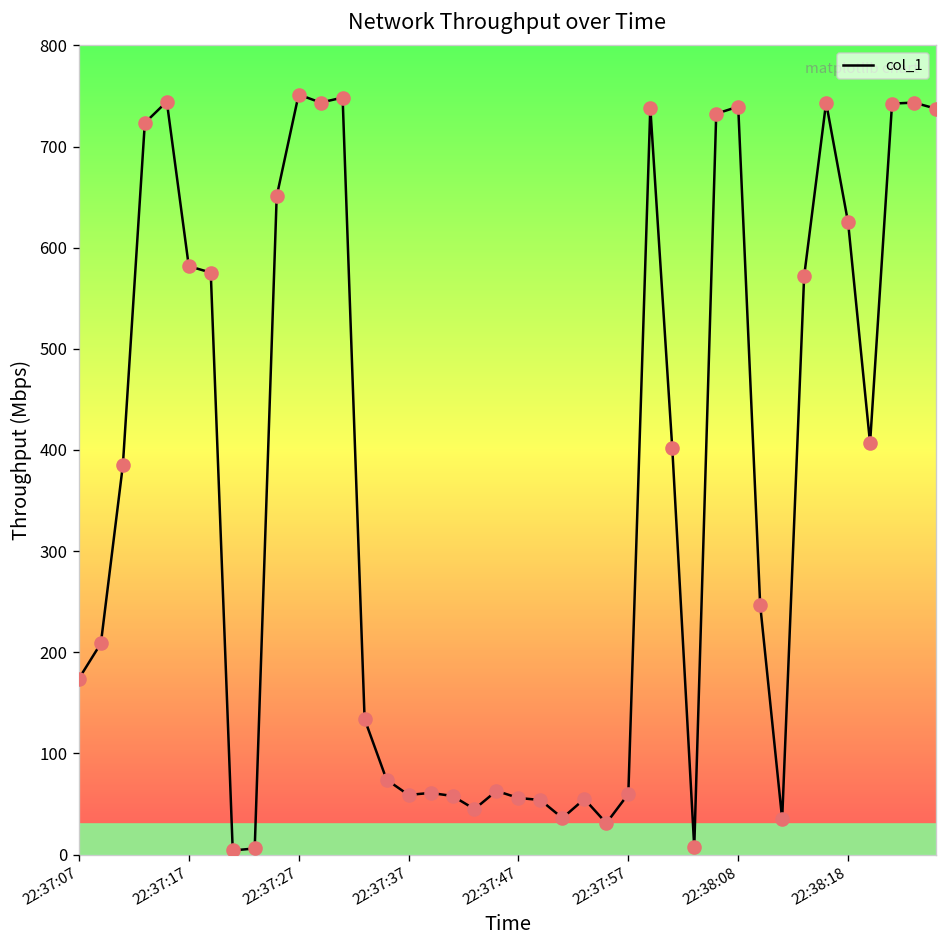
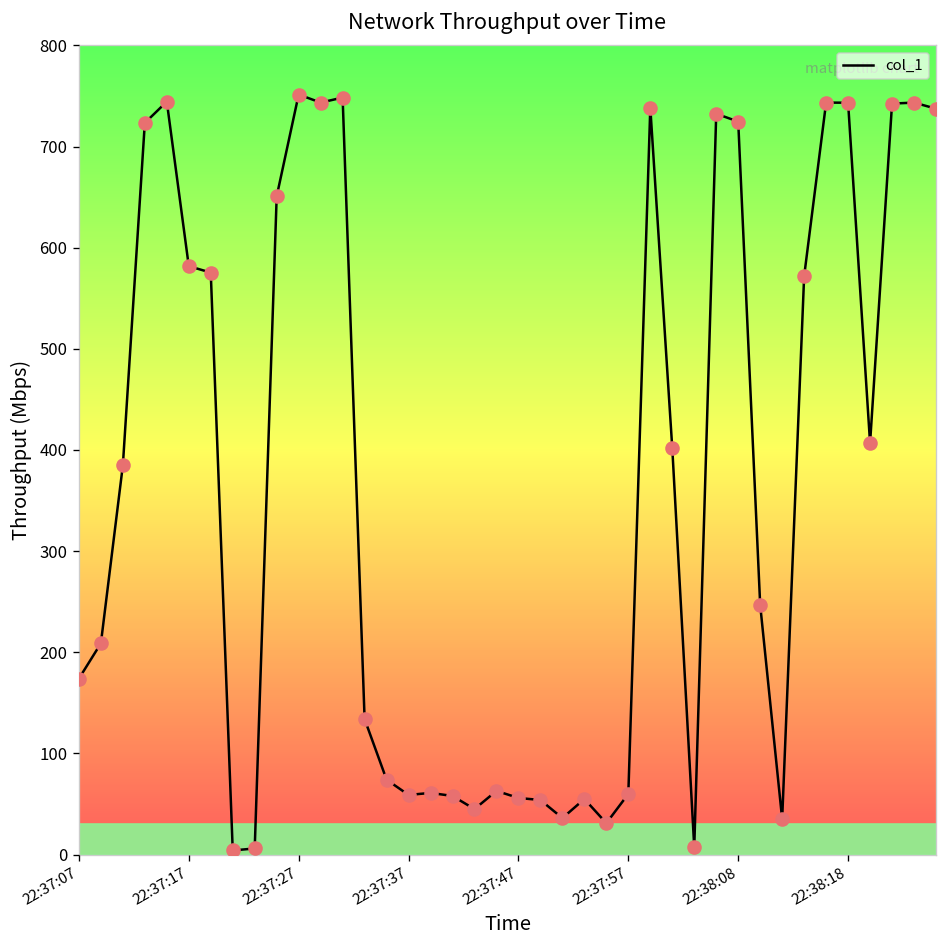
22:38:08: 740 -> 720
22:38:18: 630 -> 740
